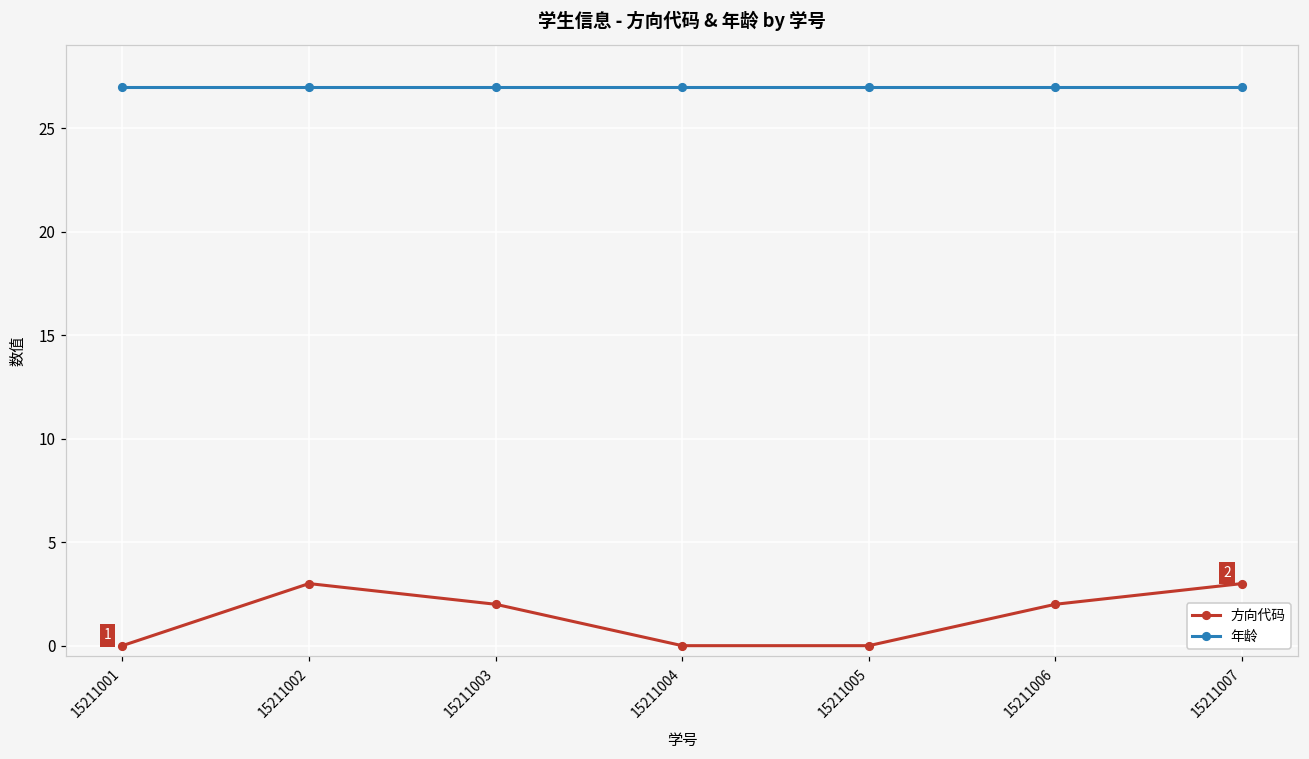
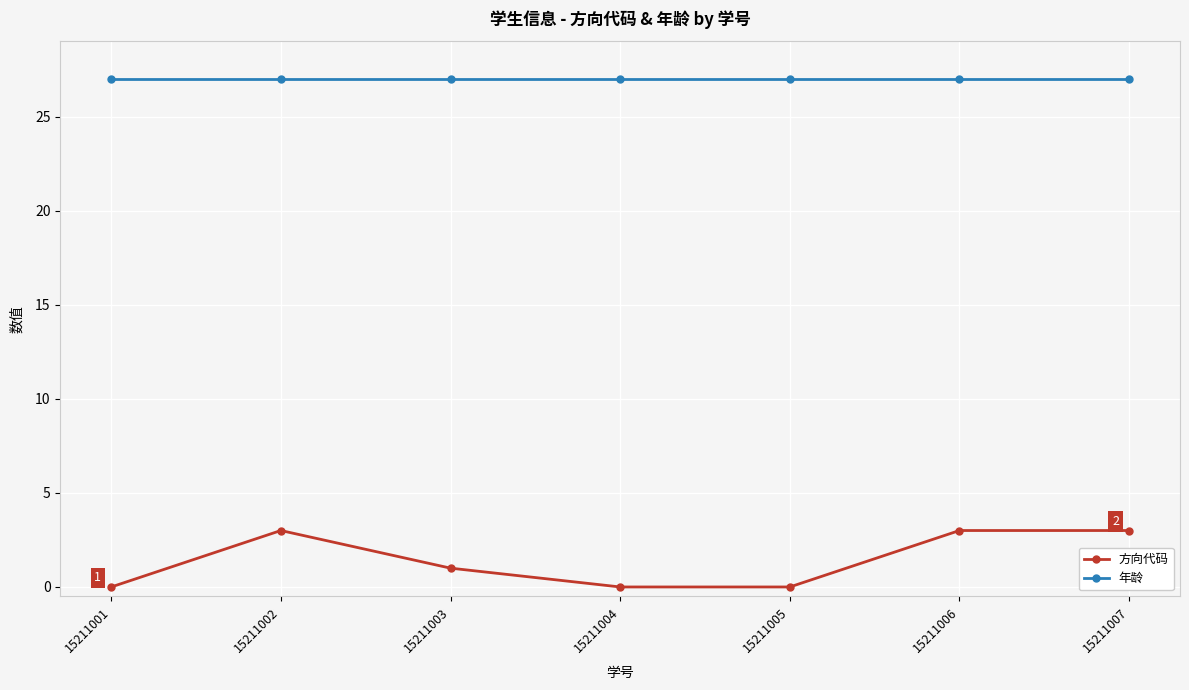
方向代码, 15211003: 2 -> 1
方向代码, 15211006: 2 -> 3
